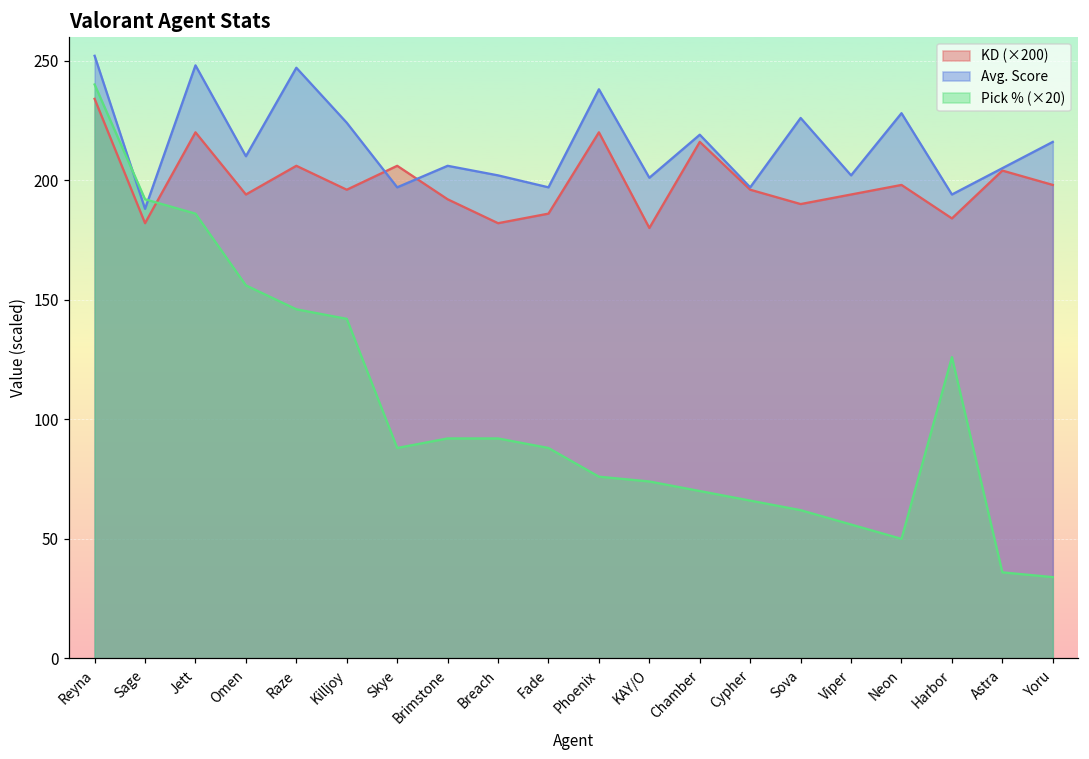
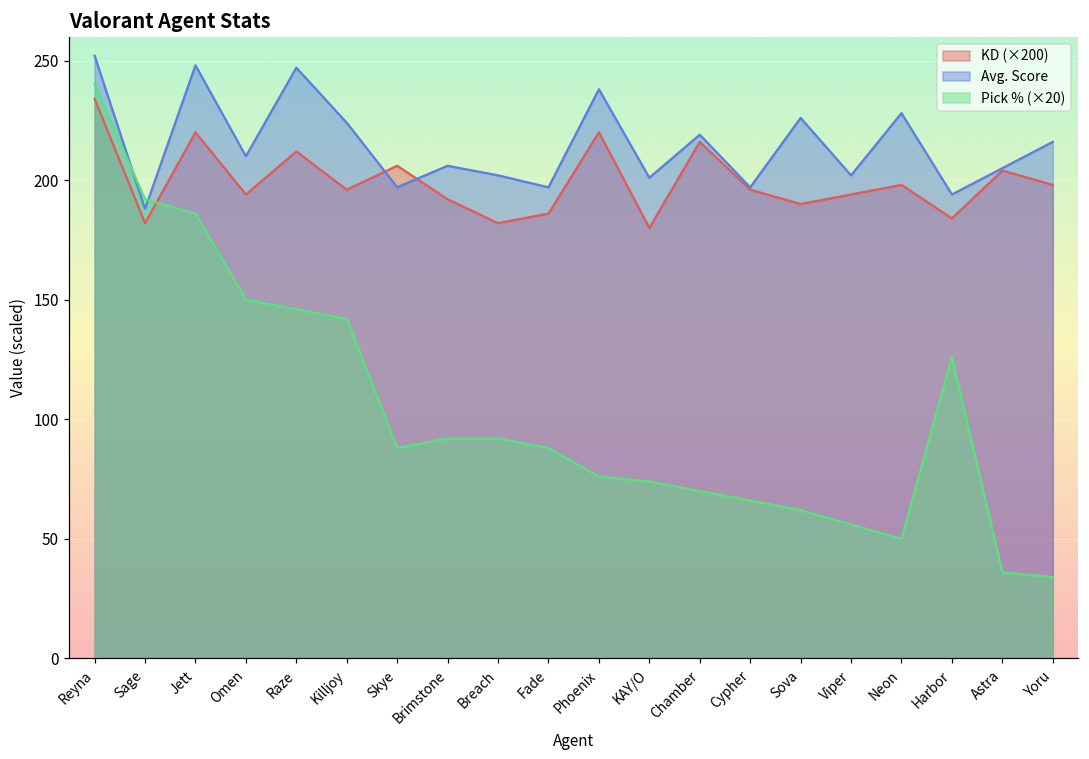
Pick % (×20), Omen: 156 -> 150
KD (×200), Raze: 206 -> 212
